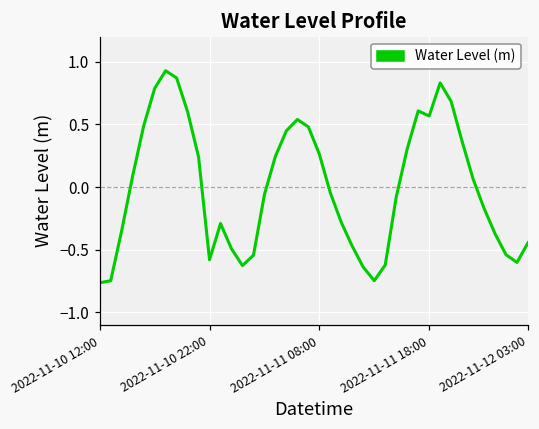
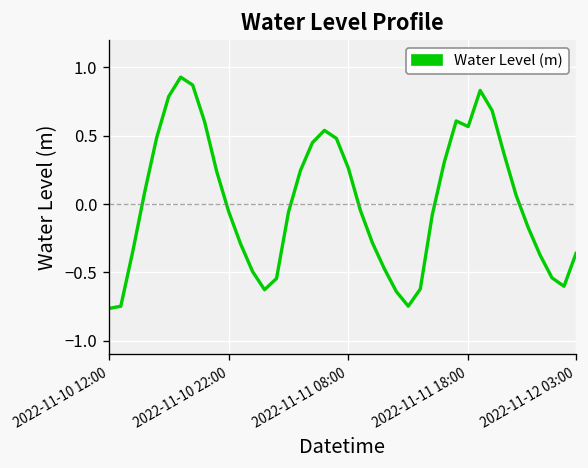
2022-11-10 22:00: -0.58 -> -0.05
2022-11-12 03:00: -0.45 -> -0.36
